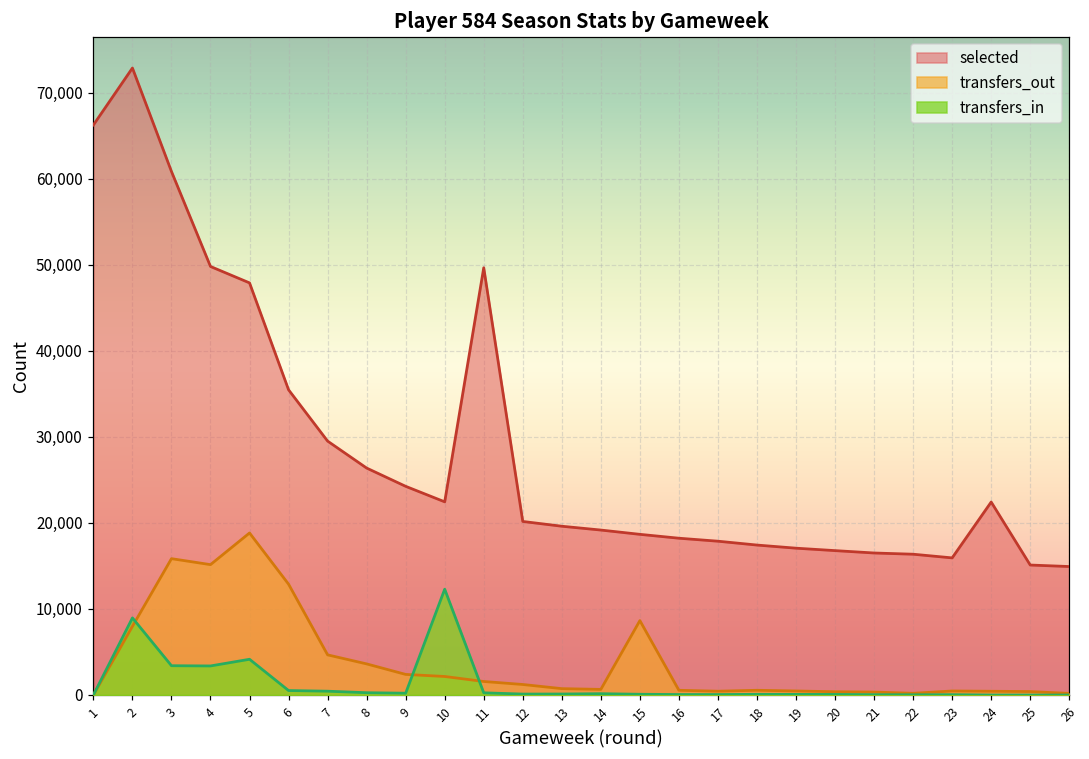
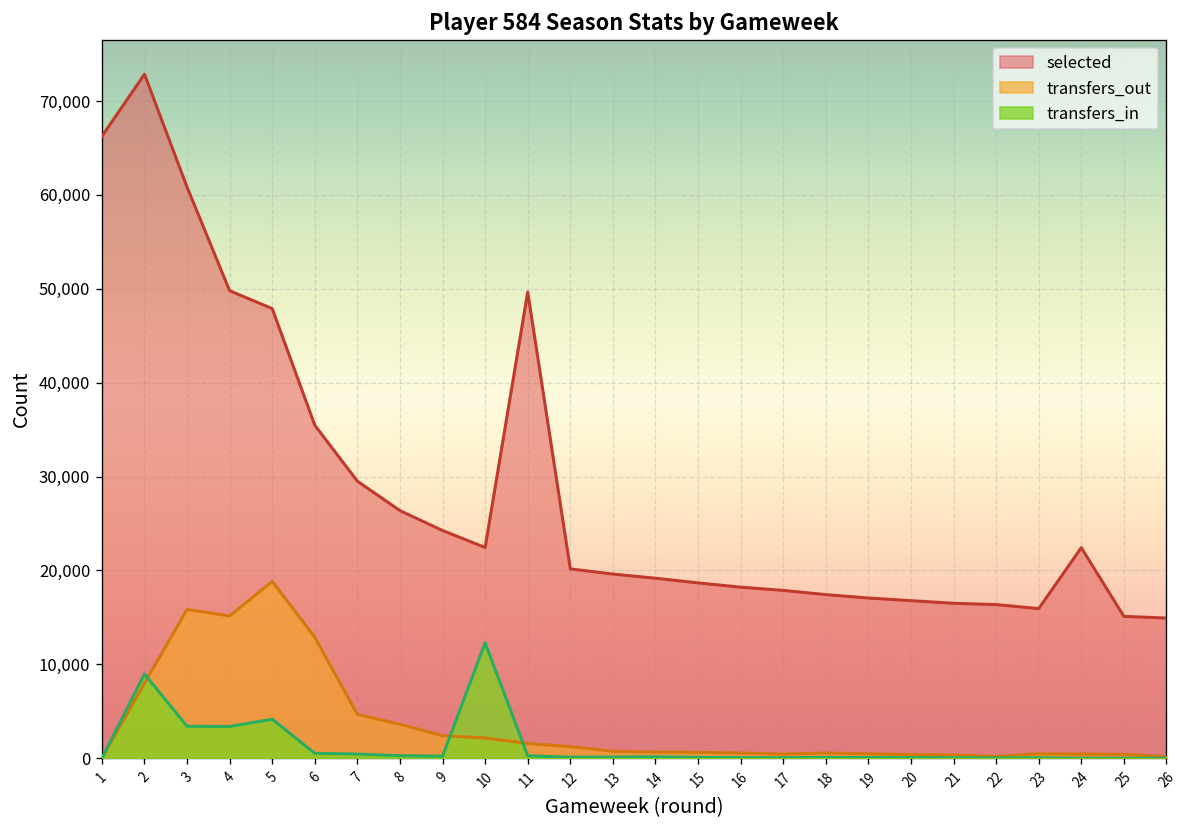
transfers_out, 15: 9,000 -> 1,000
